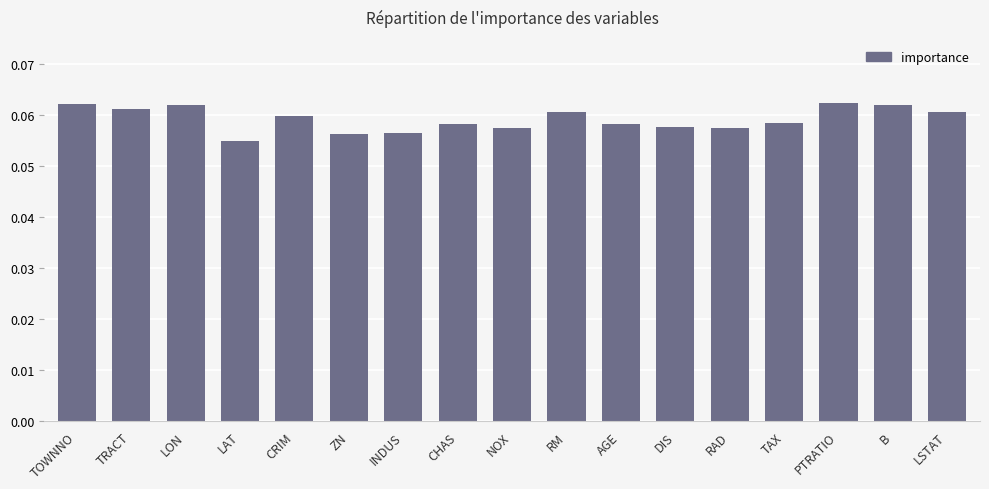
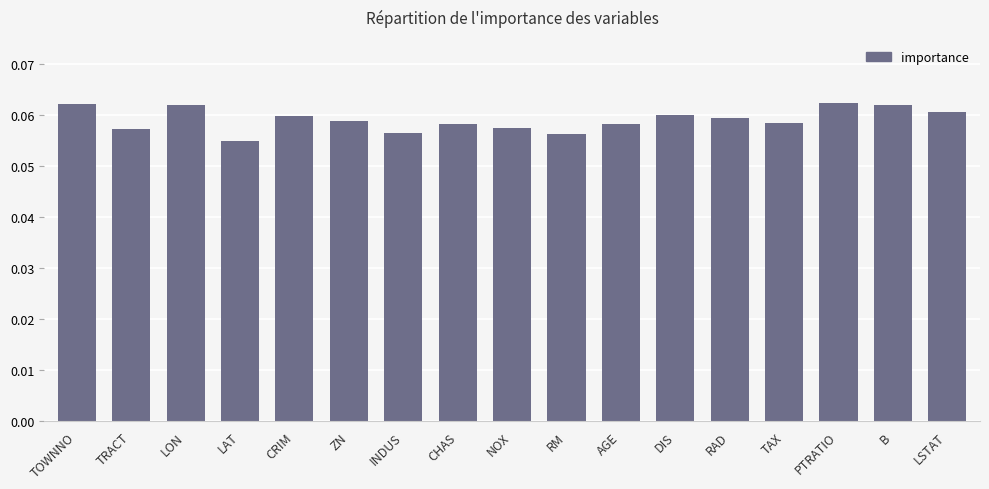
TRACT: 0.061 -> 0.057
ZN: 0.056 -> 0.059
RM: 0.061 -> 0.056
DIS: 0.058 -> 0.060
RAD: 0.057 -> 0.060
